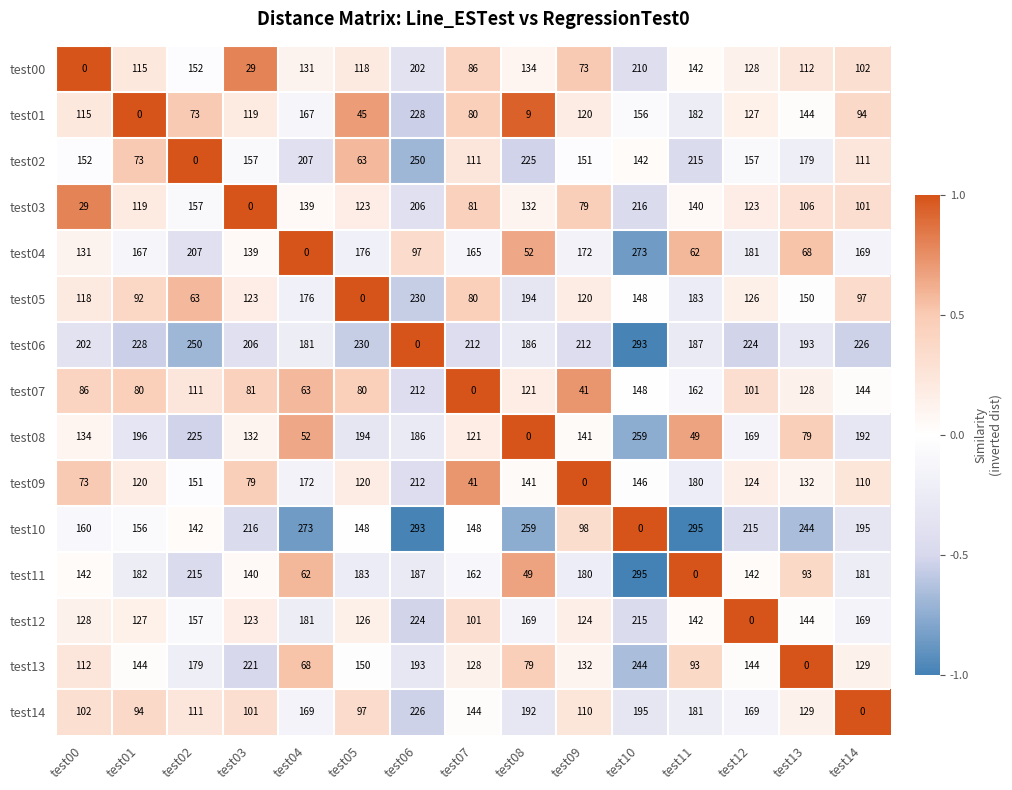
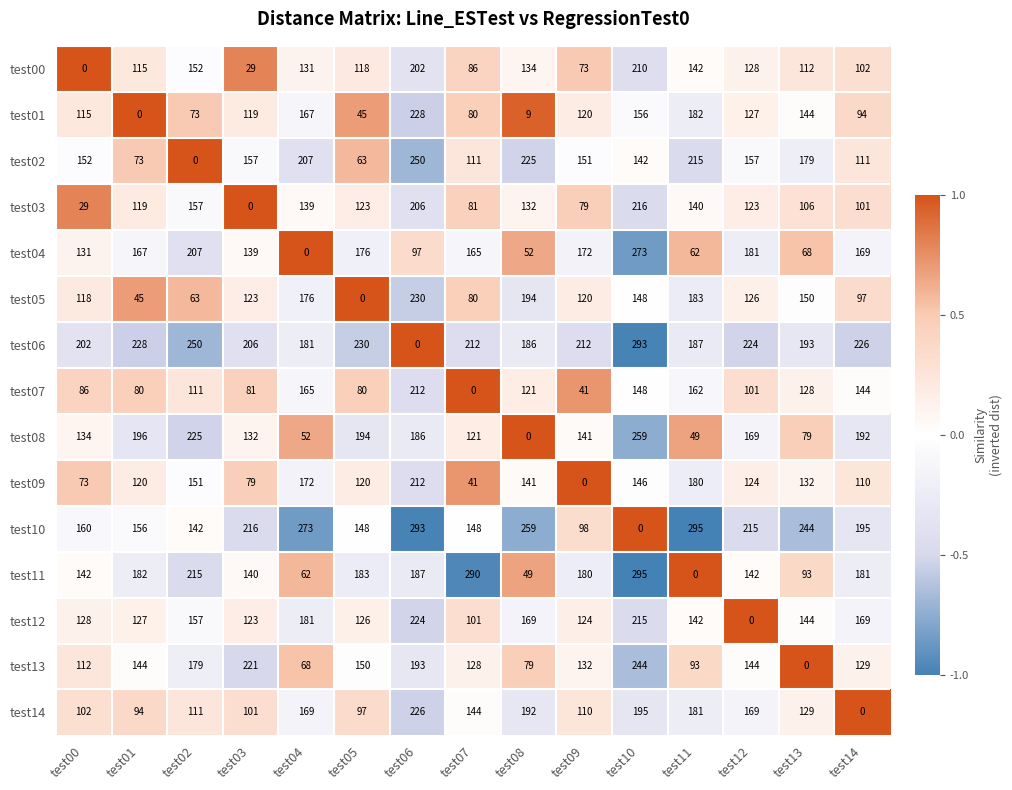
test05, test01: 92 -> 45
test07, test04: 63 -> 165
test11, test07: 162 -> 290
